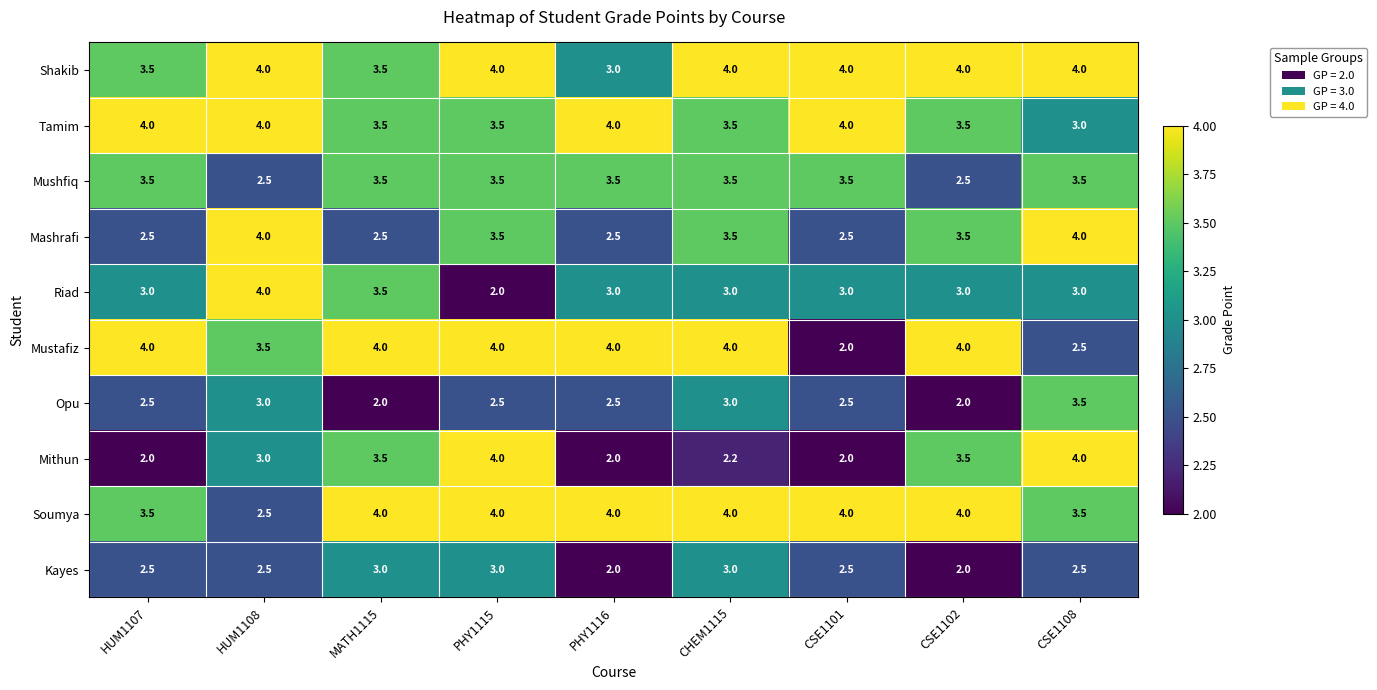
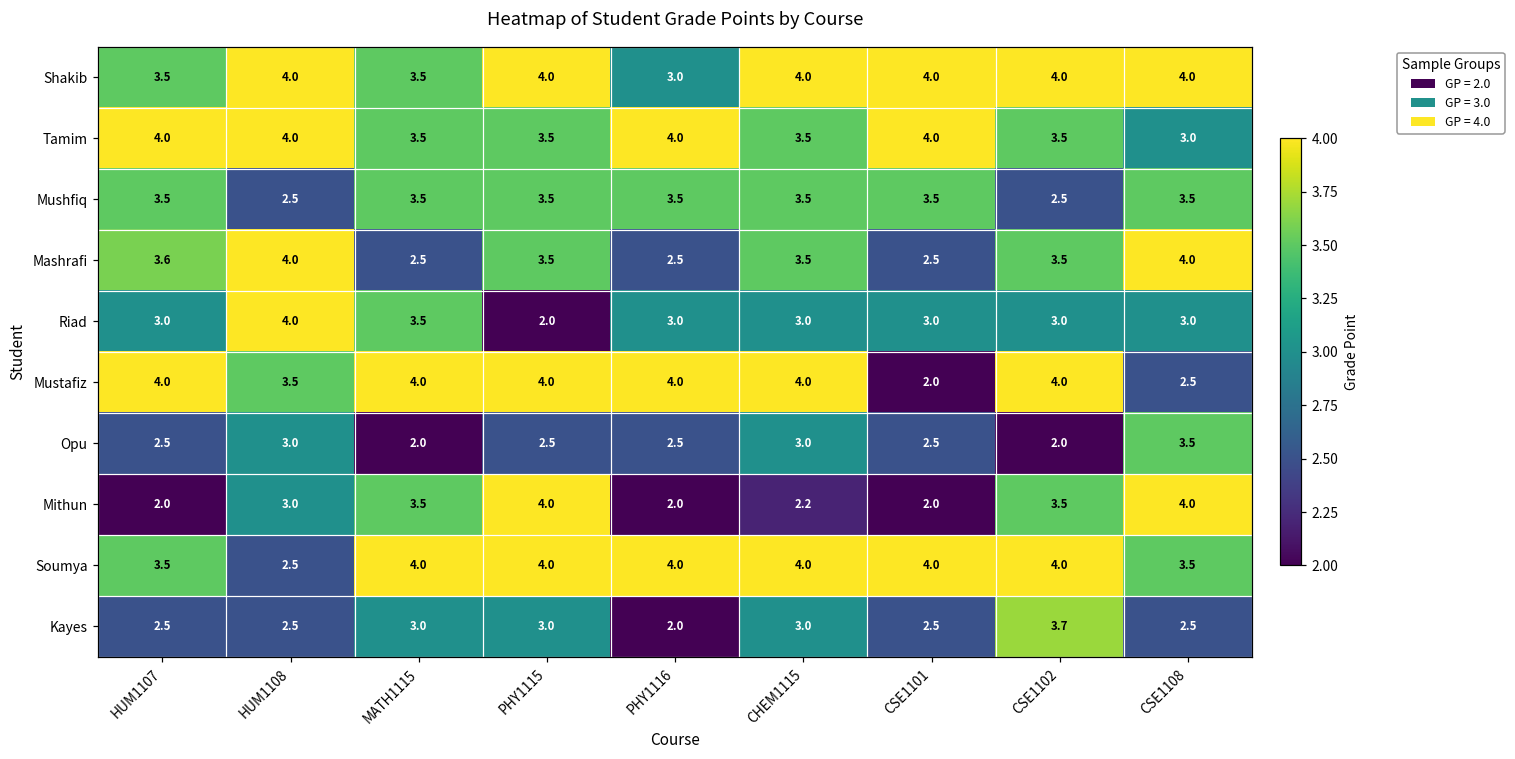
Mashrafi, HUM1107: 2.5 -> 3.6
Kayes, CSE1102: 2.0 -> 3.7
